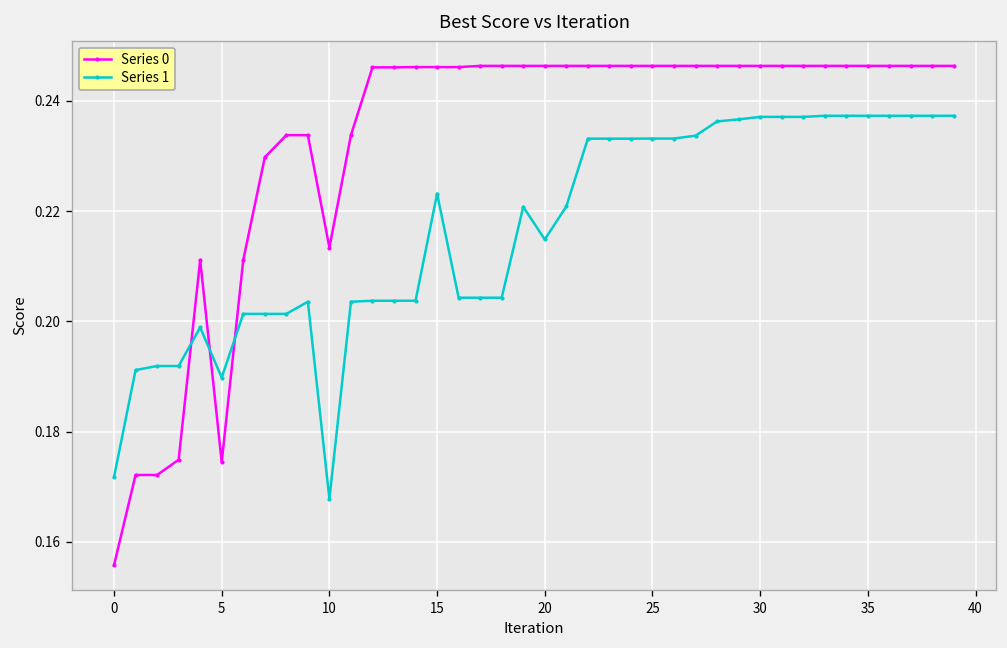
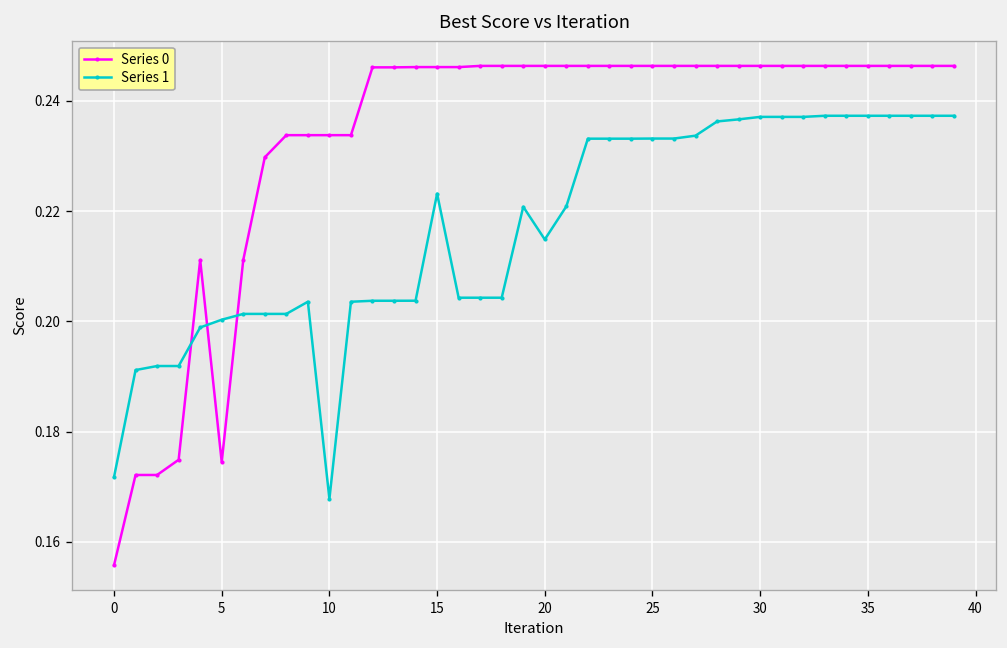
Series 1, 5: 0.190 -> 0.200
Series 0, 10: 0.213 -> 0.234
